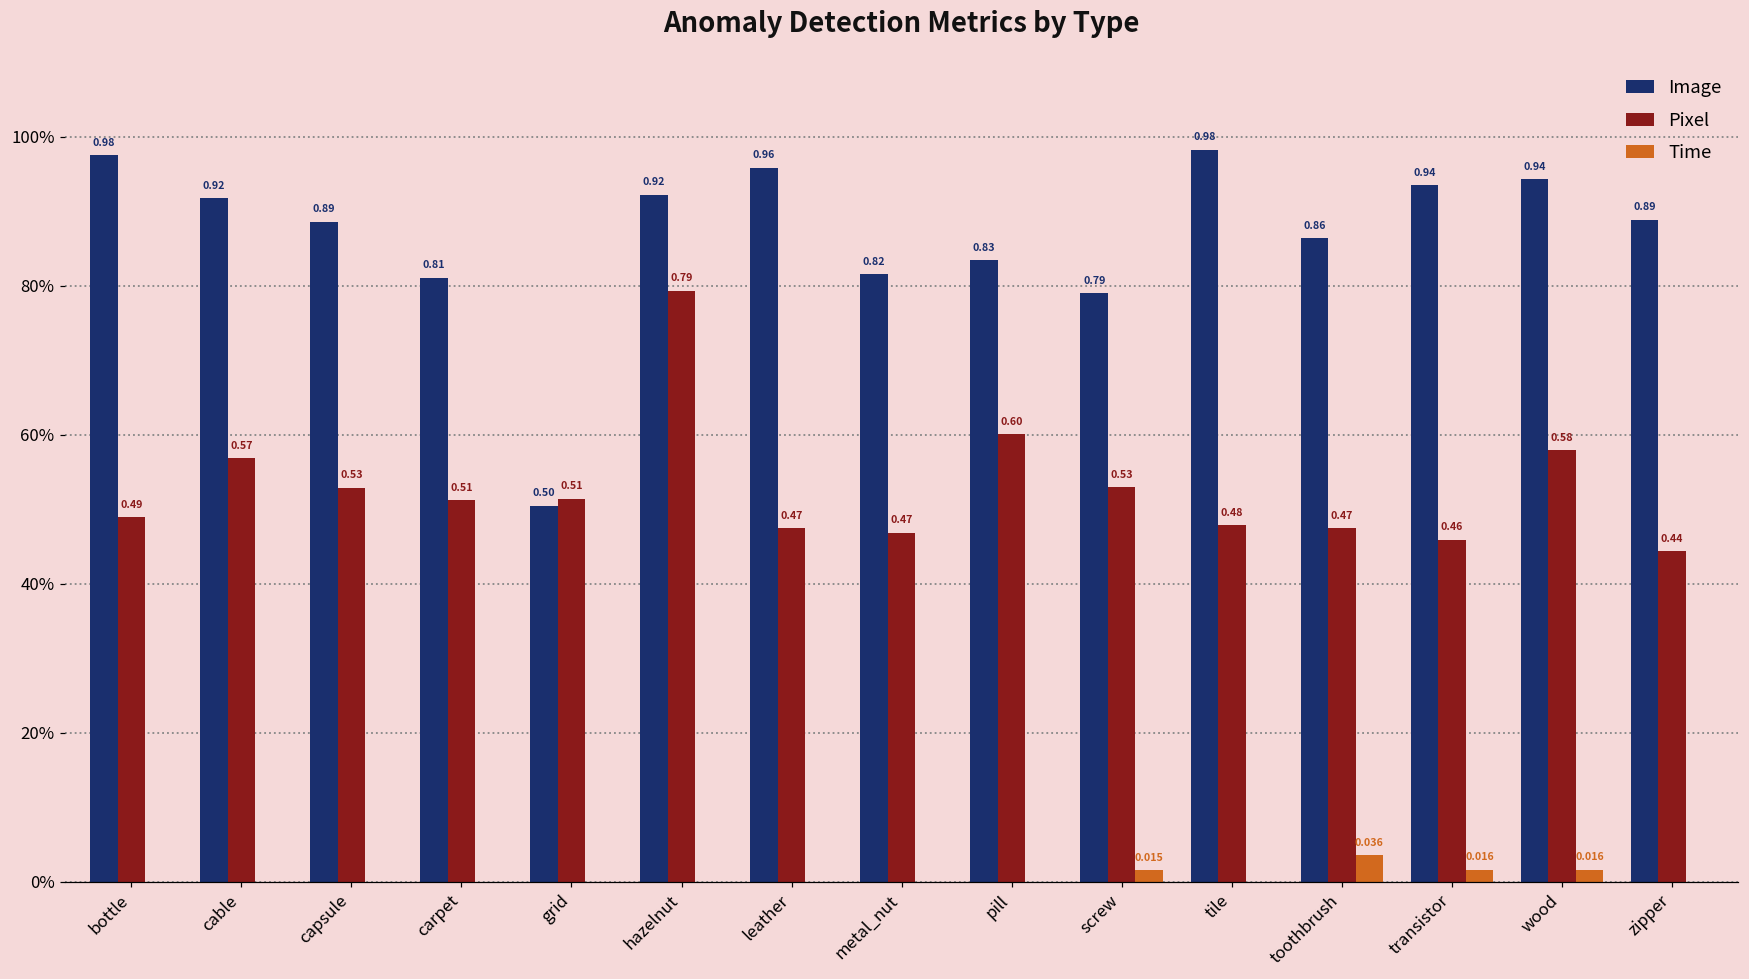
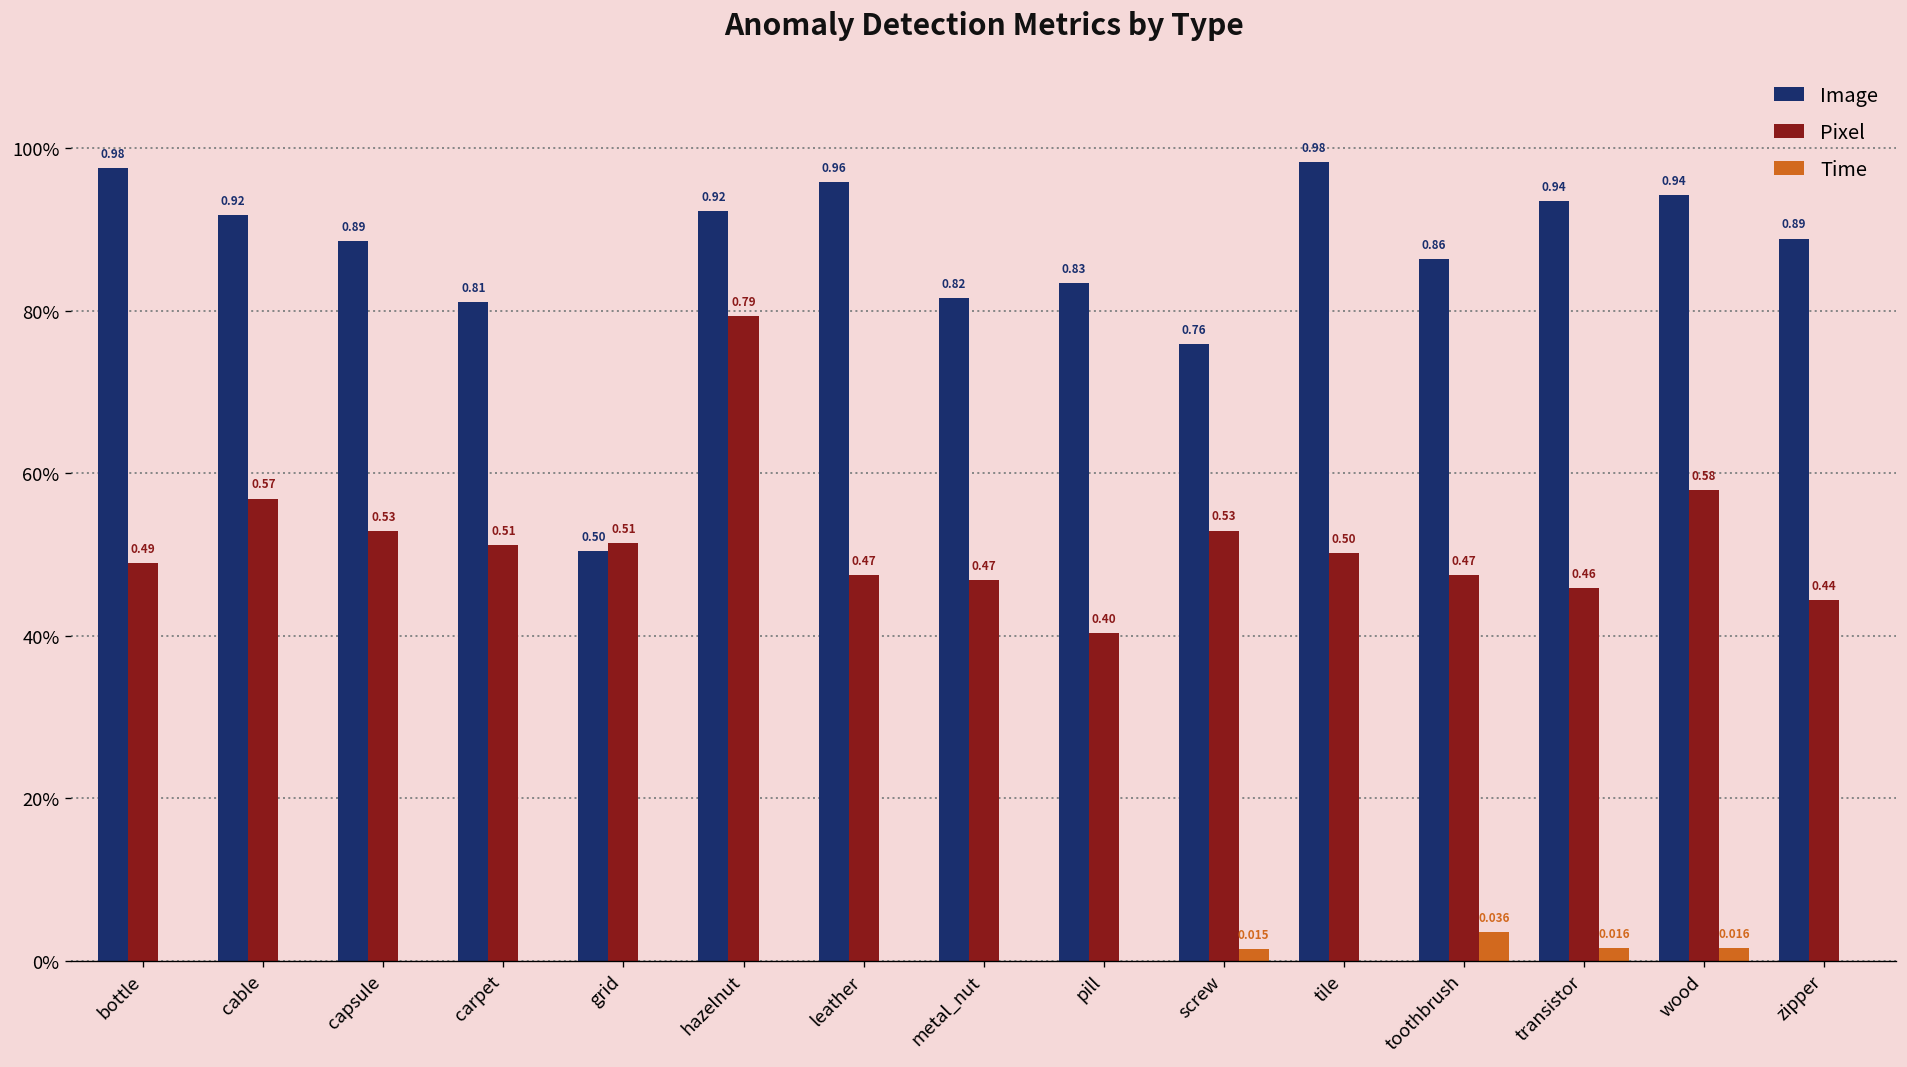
Pixel, pill: 0.60 -> 0.40
Image, screw: 0.79 -> 0.76
Pixel, tile: 0.48 -> 0.50
